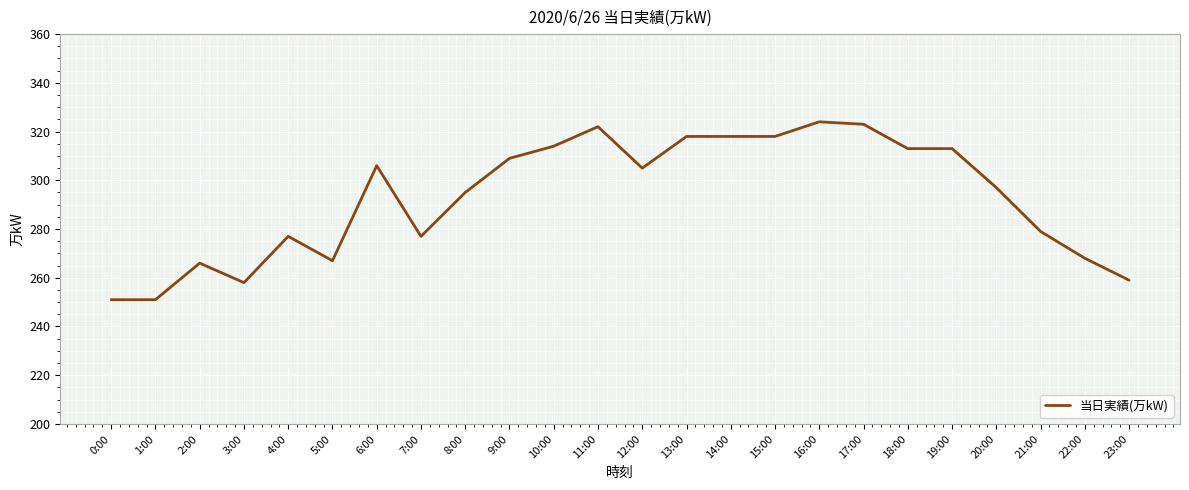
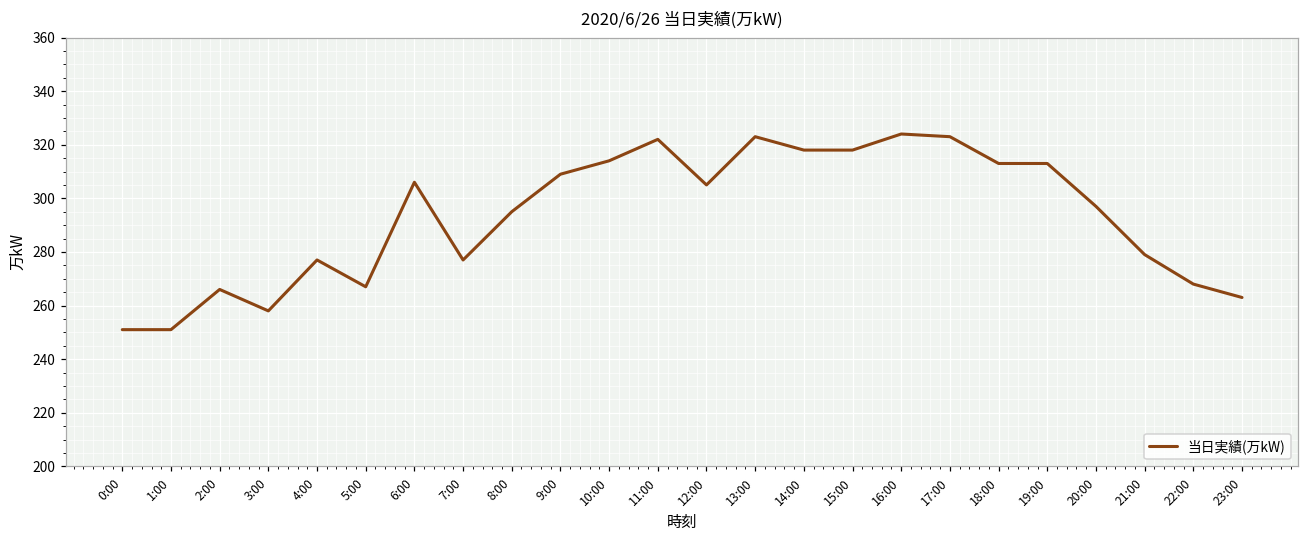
13:00: 318 -> 323
23:00: 259 -> 263
